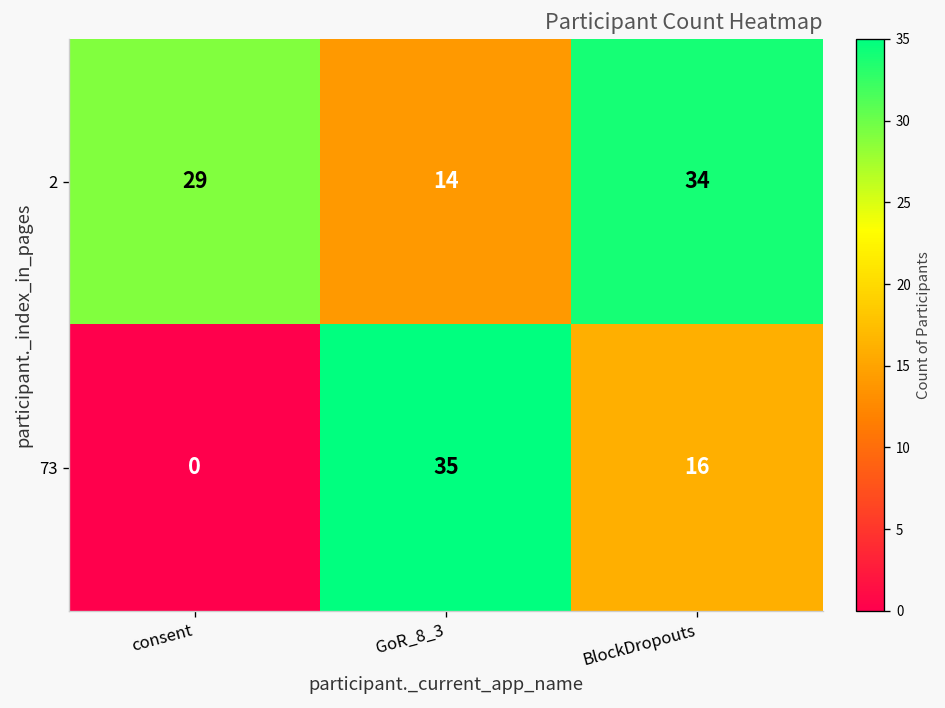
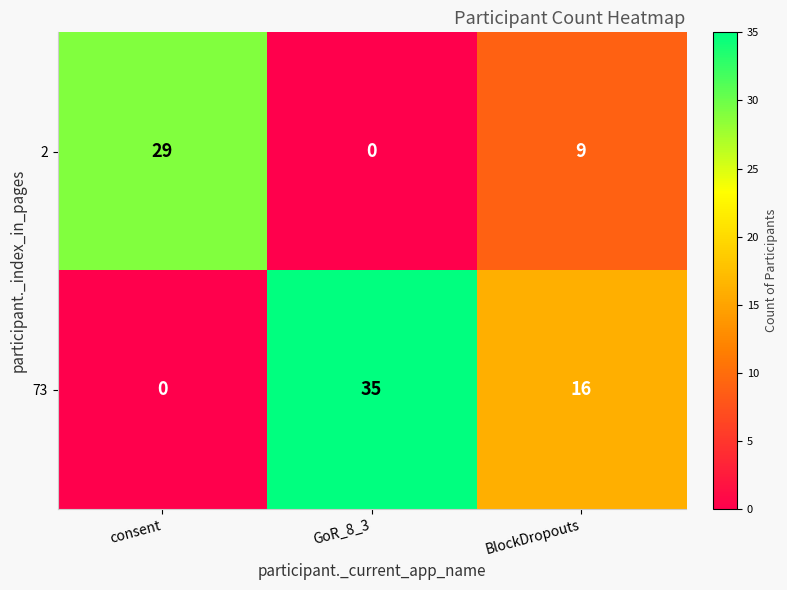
2, GoR_8_3: 14 -> 0
2, BlockDropouts: 34 -> 9
